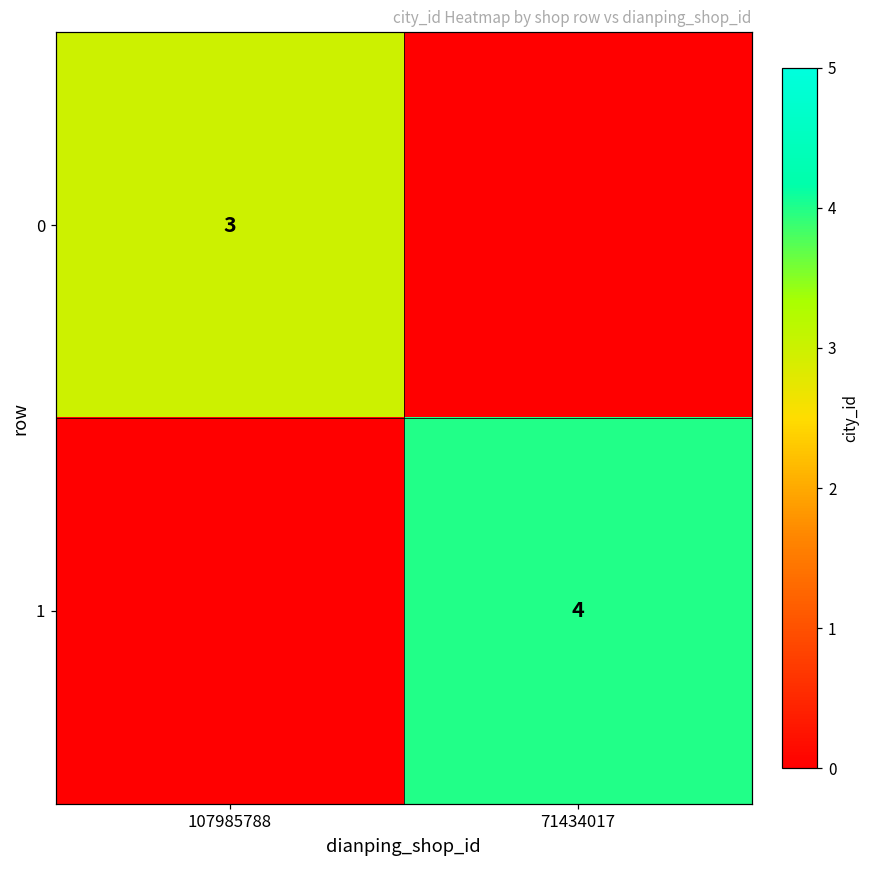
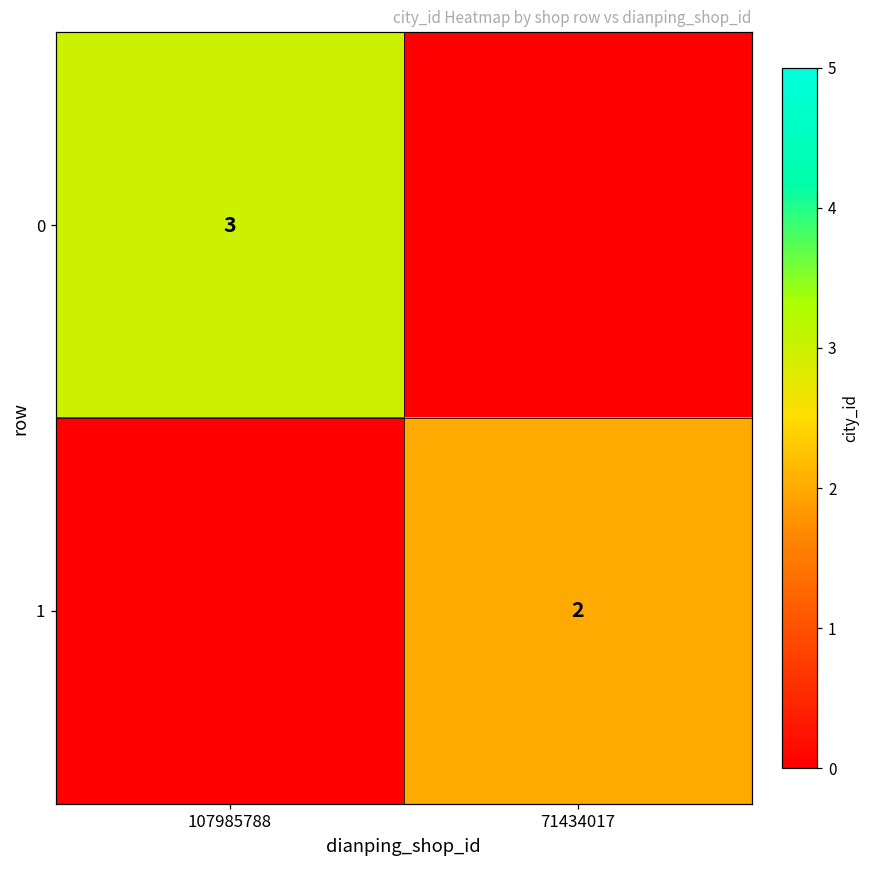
1, 71434017: 4 -> 2
